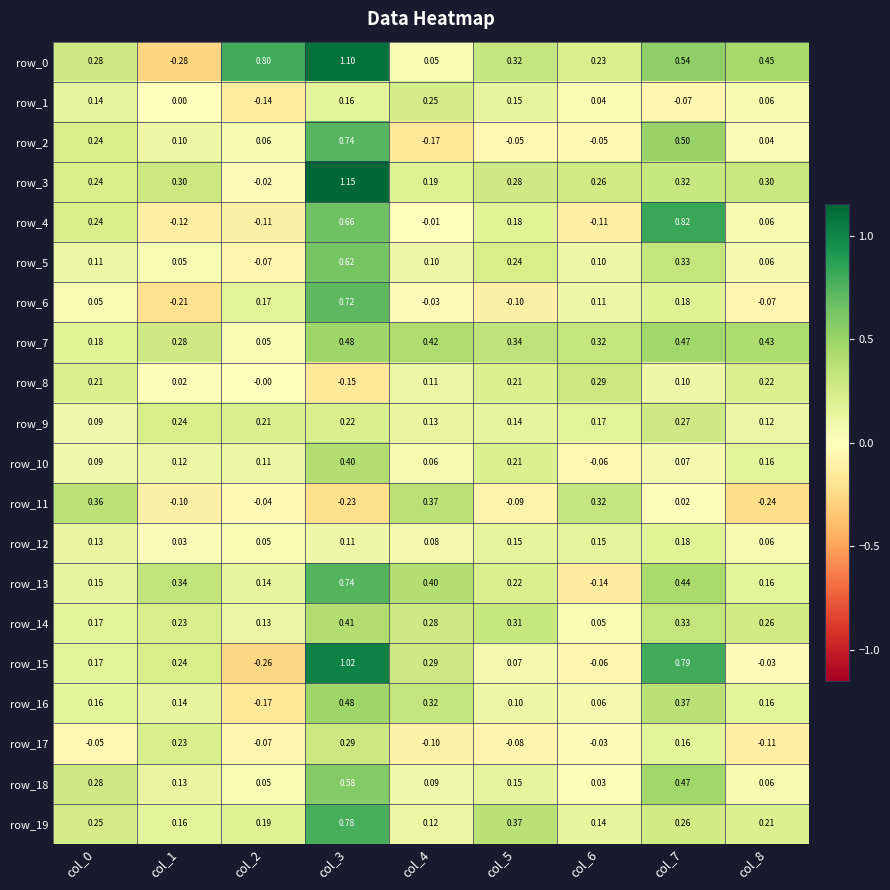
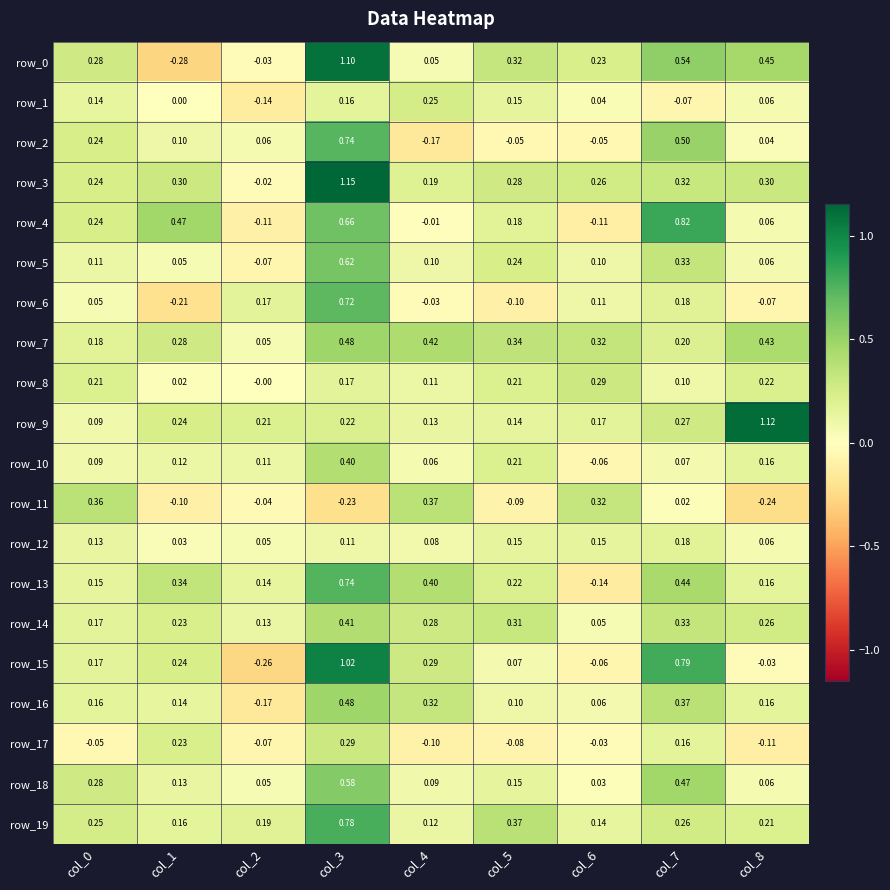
row_0, col_2: 0.80 -> -0.03
row_4, col_1: -0.12 -> 0.47
row_7, col_7: 0.47 -> 0.20
row_8, col_3: -0.15 -> 0.17
row_9, col_8: 0.12 -> 1.12
